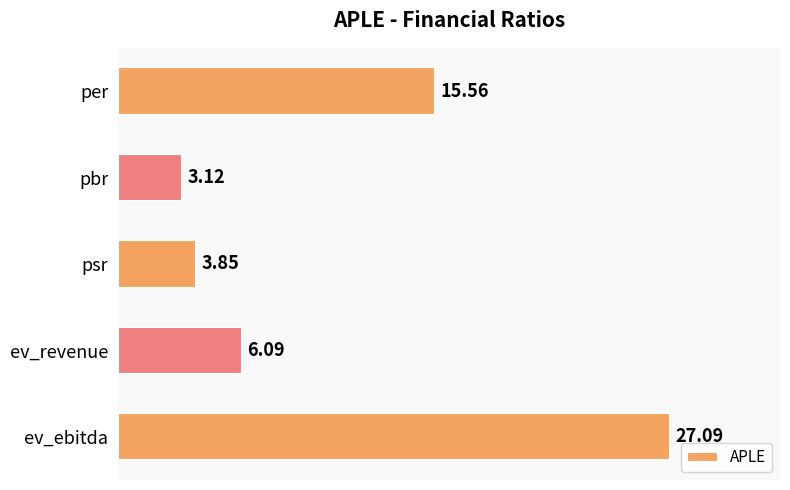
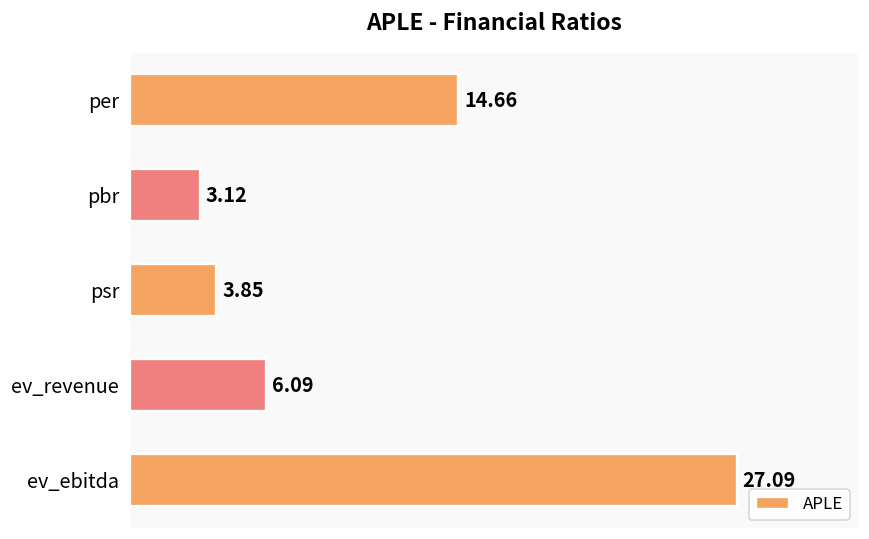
per: 15.56 -> 14.66
